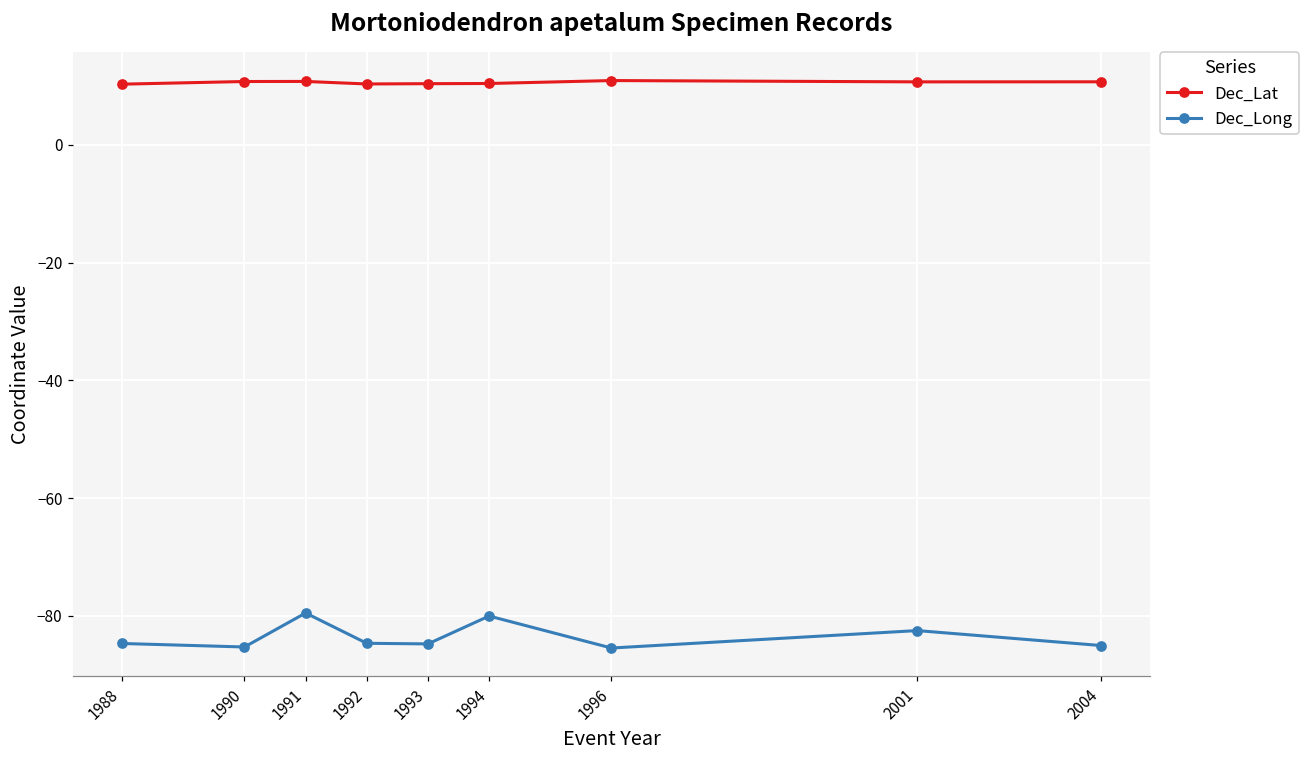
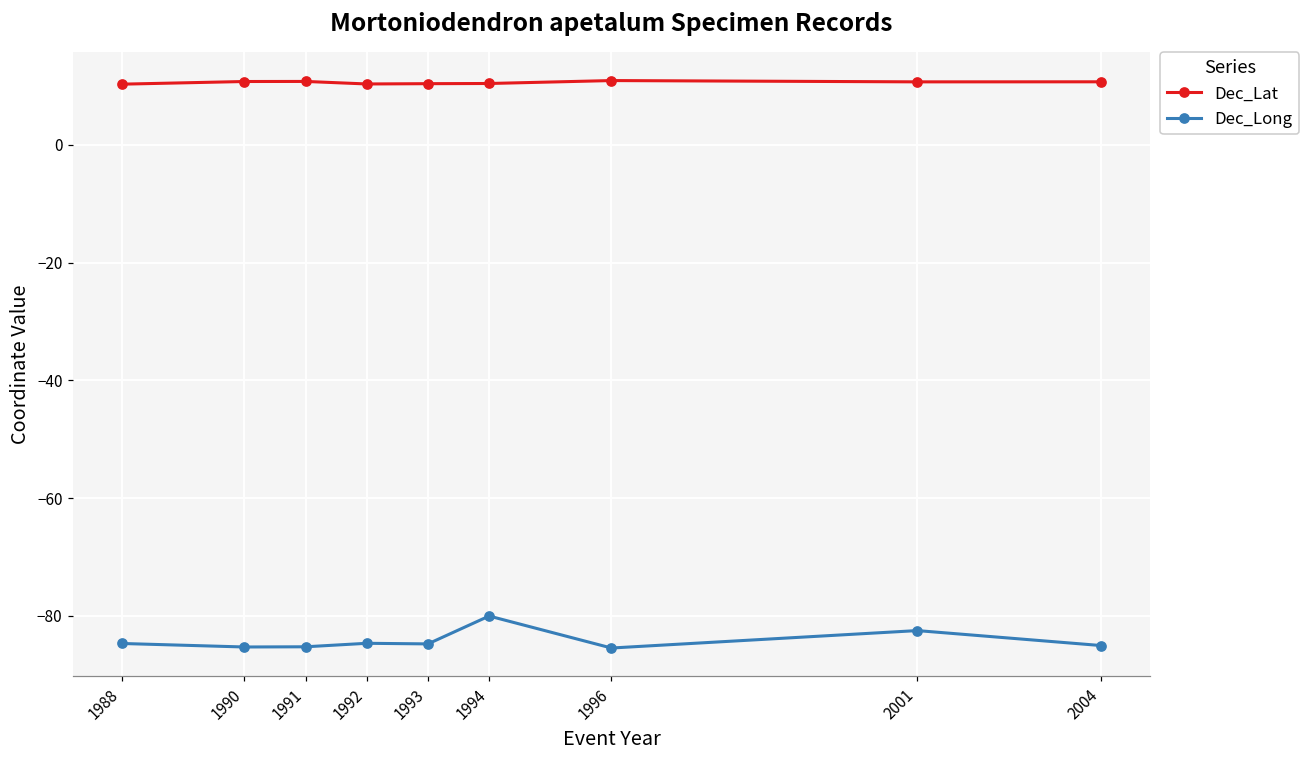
Dec_Long, 1991: -80 -> -85
